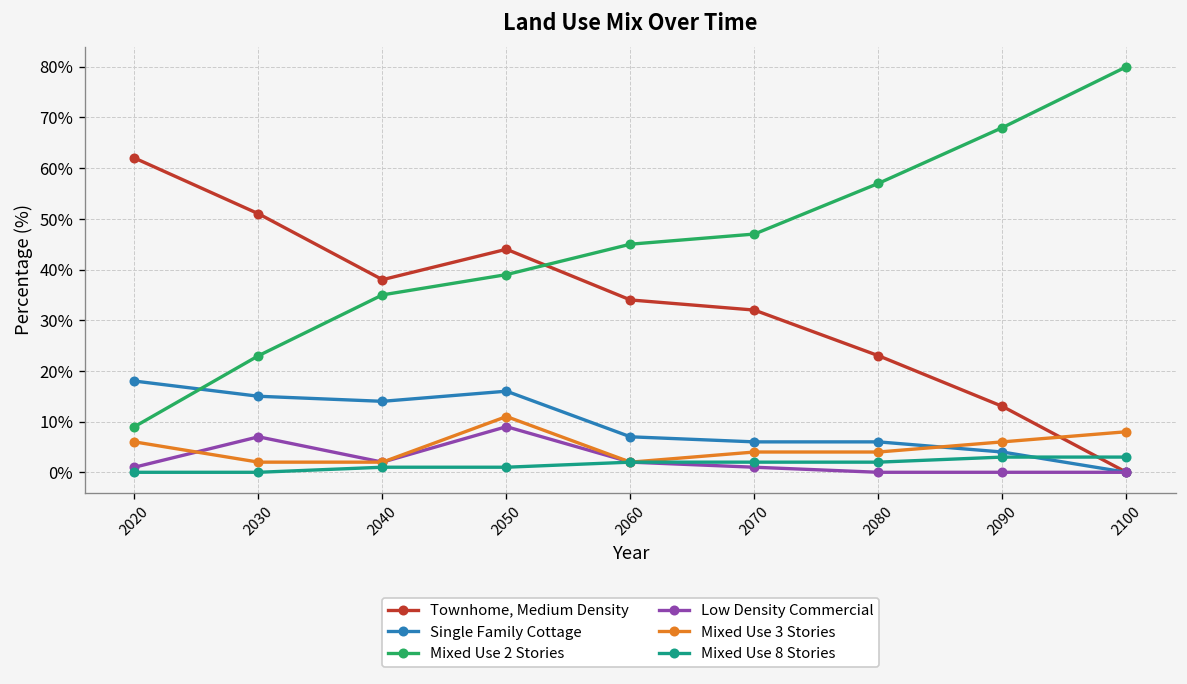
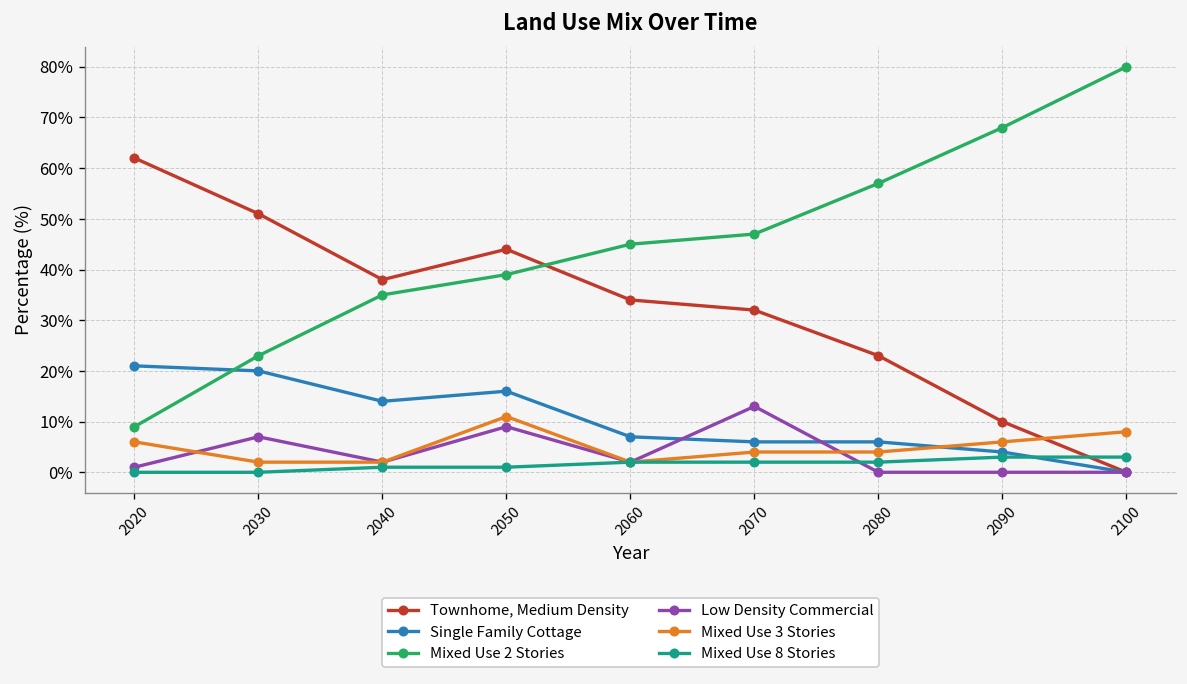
Single Family Cottage, 2020: 18% -> 21%
Single Family Cottage, 2030: 15% -> 20%
Low Density Commercial, 2070: 1% -> 13%
Townhome, Medium Density, 2090: 13% -> 10%
